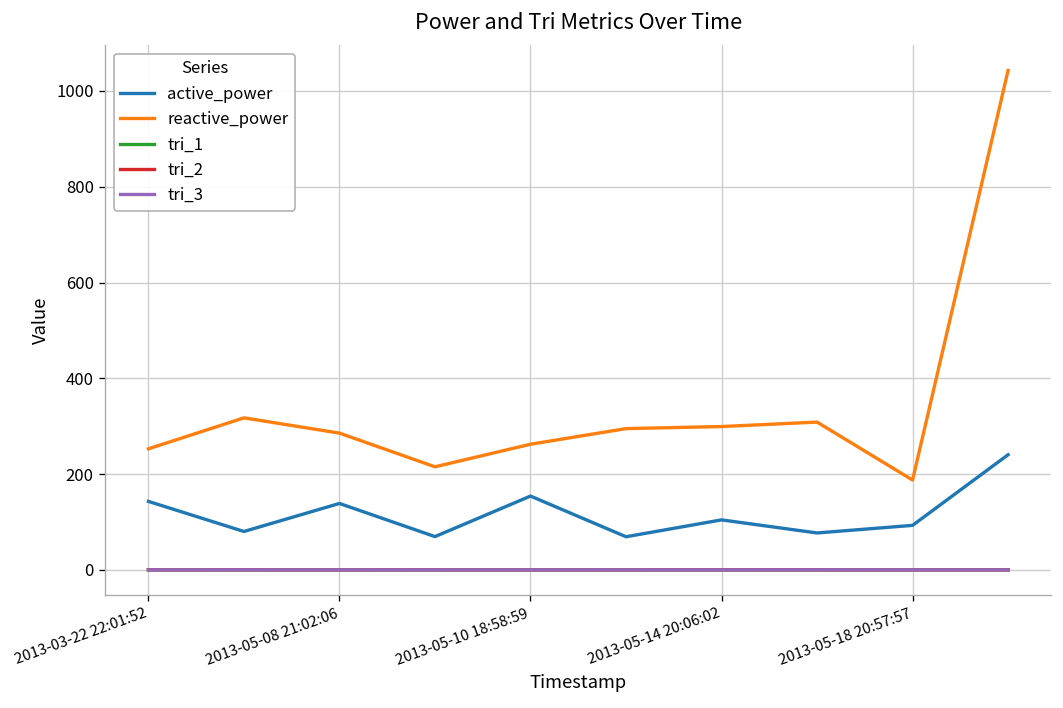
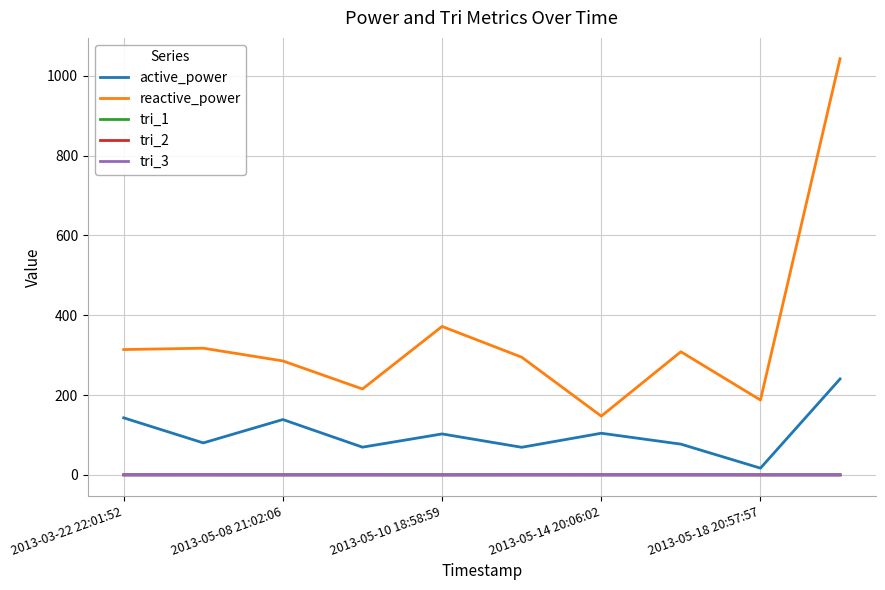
reactive_power, 2013-03-22 22:01:52: 250 -> 310
active_power, 2013-05-10 18:58:59: 150 -> 100
reactive_power, 2013-05-10 18:58:59: 260 -> 370
reactive_power, 2013-05-14 20:06:02: 300 -> 150
active_power, 2013-05-18 20:57:57: 90 -> 20
